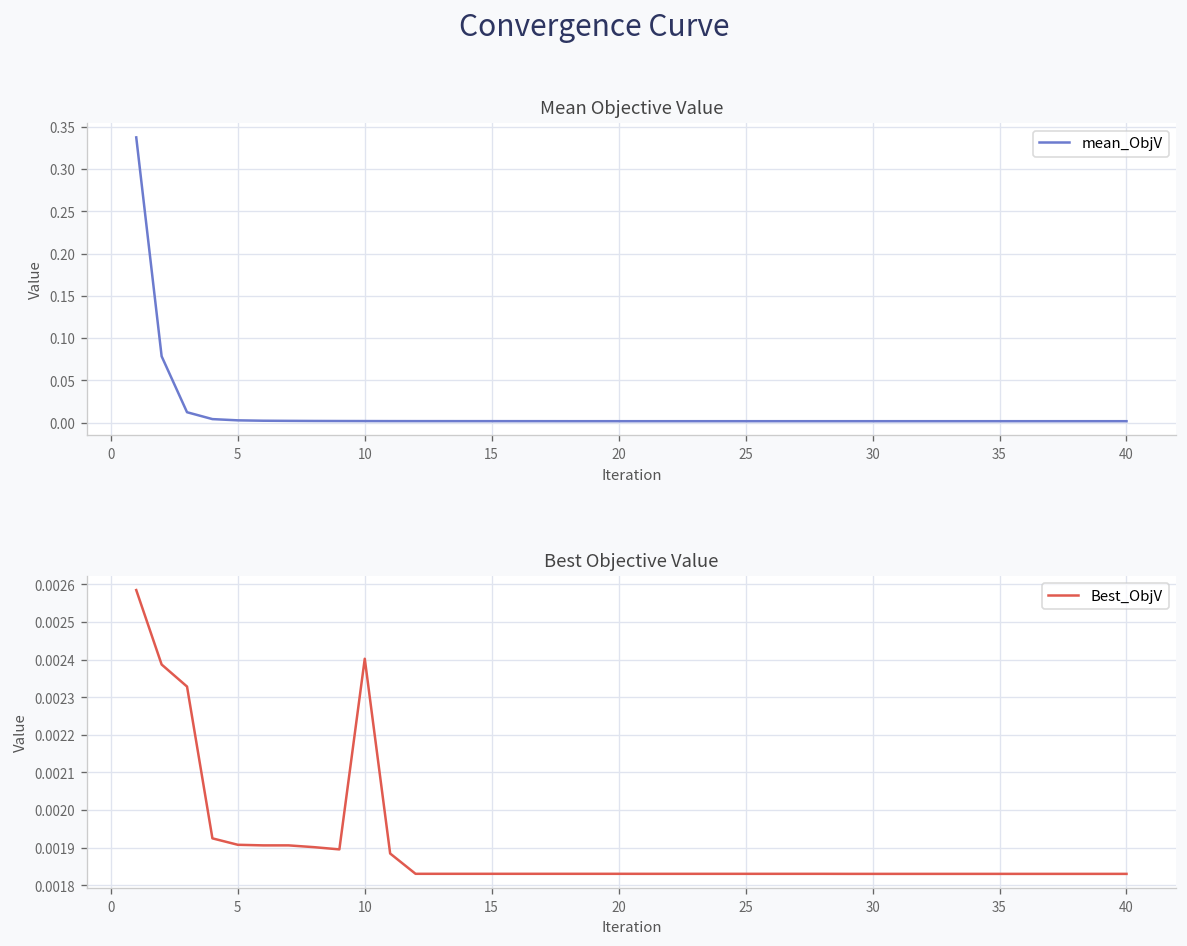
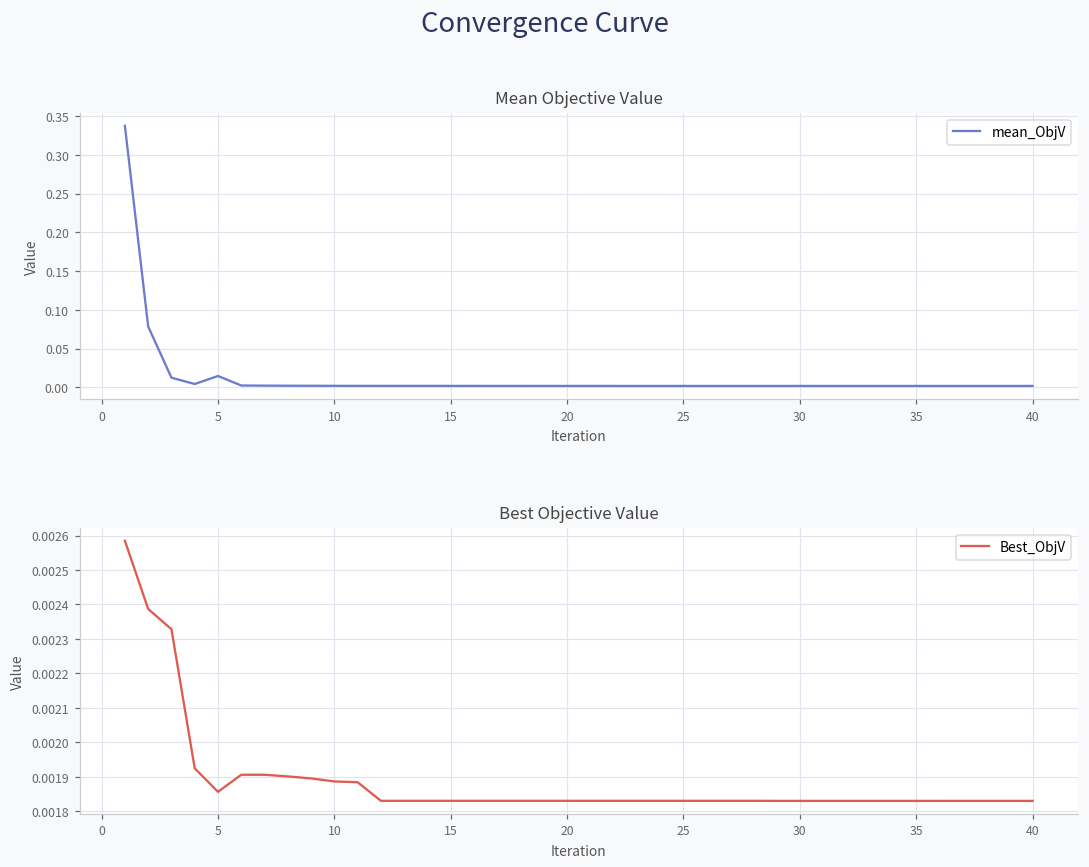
Mean Objective Value, 5: 0.00 -> 0.01
Best Objective Value, 5: 0.00191 -> 0.00186
Best Objective Value, 10: 0.00240 -> 0.00189
